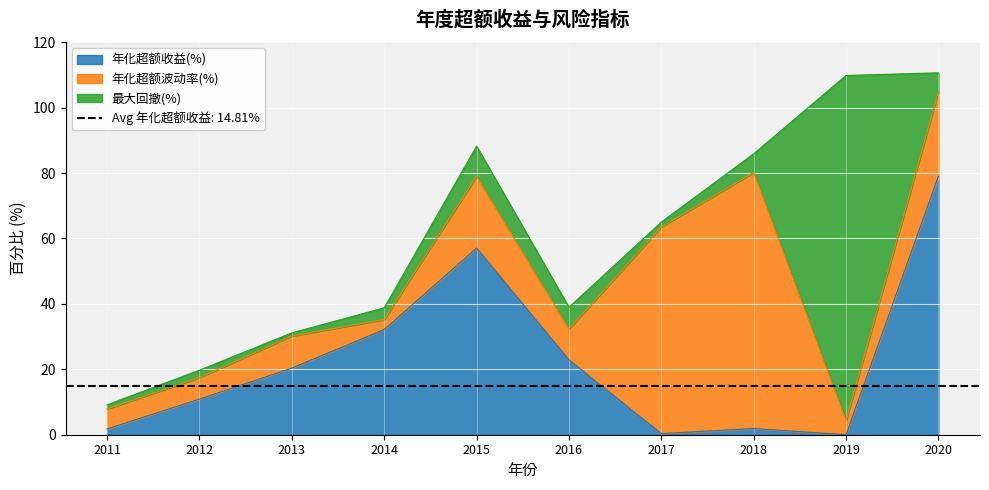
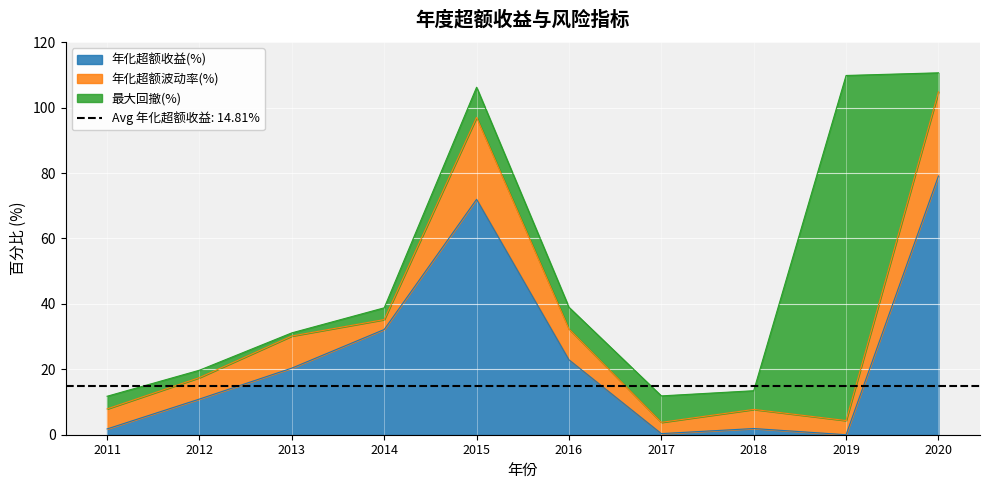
最大回撤(%), 2011: 1 -> 4
年化超额收益(%), 2015: 57 -> 72
年化超额波动率(%), 2015: 22 -> 25
年化超额波动率(%), 2017: 63 -> 3
最大回撤(%), 2017: 1 -> 8
年化超额波动率(%), 2018: 78 -> 6
